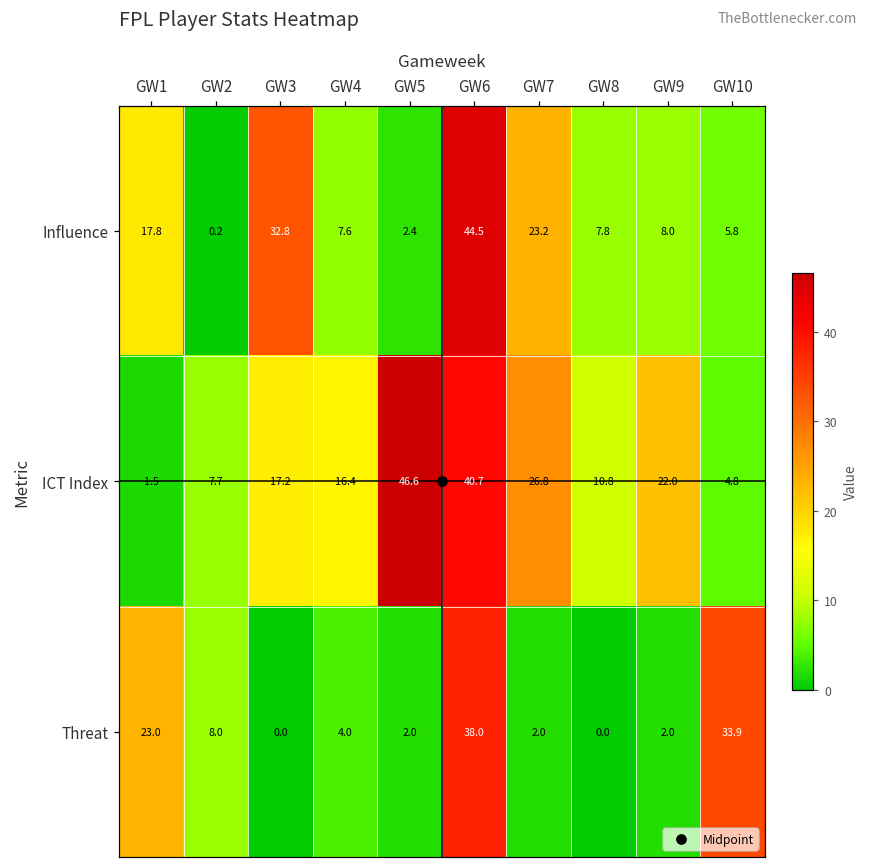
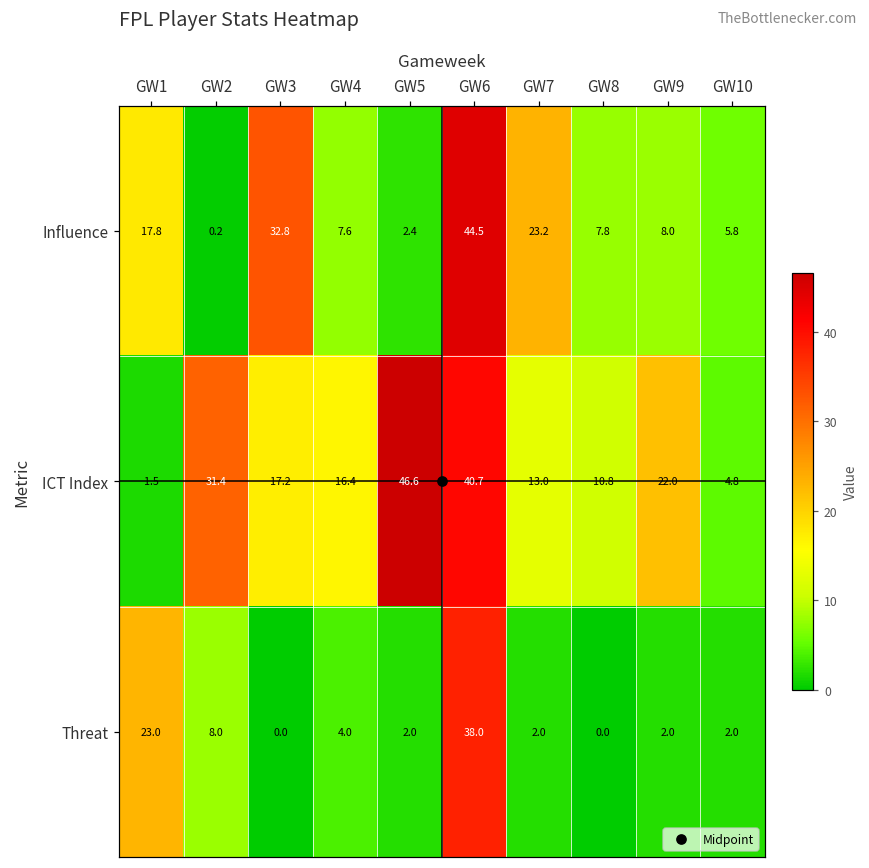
ICT Index, GW2: 7.7 -> 31.4
ICT Index, GW7: 26.8 -> 13.0
Threat, GW10: 33.9 -> 2.0
